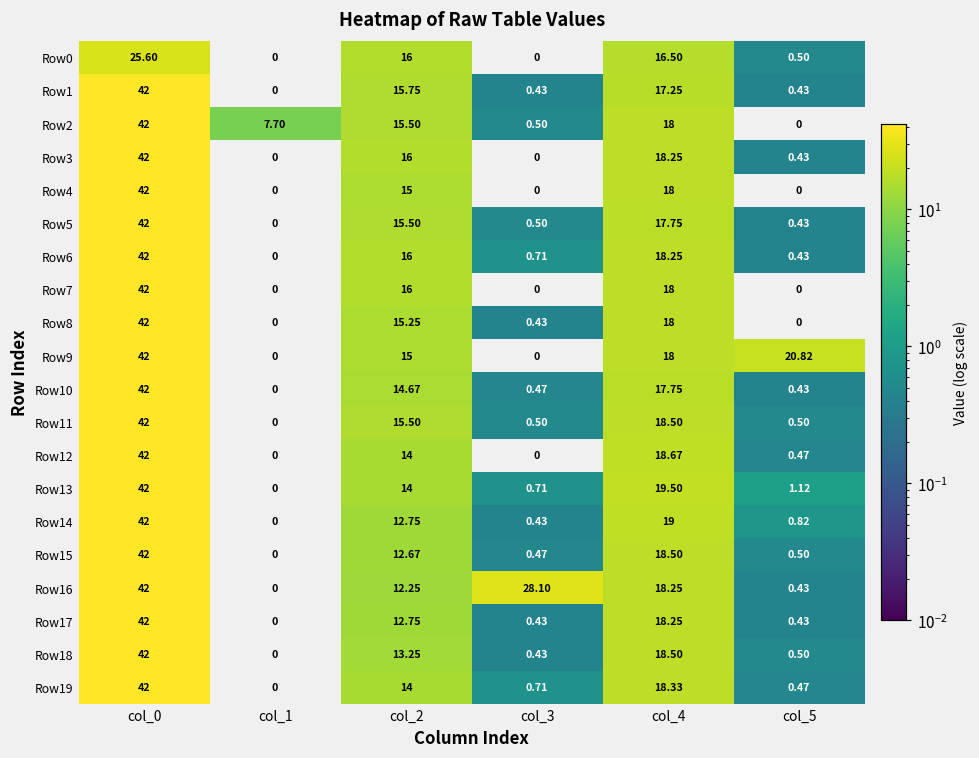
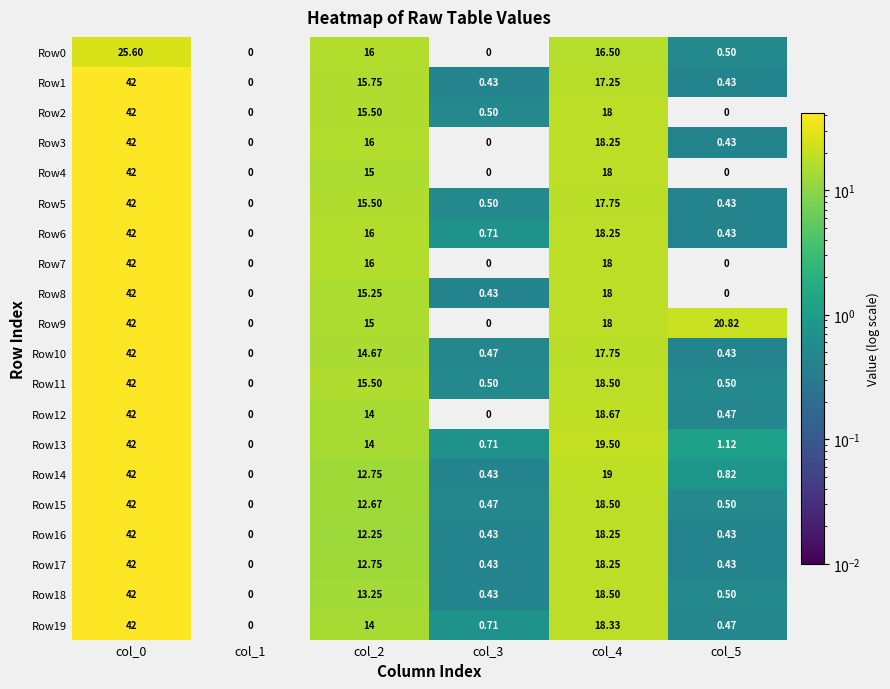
Row2, col_1: 7.70 -> 0
Row16, col_3: 28.10 -> 0.43
